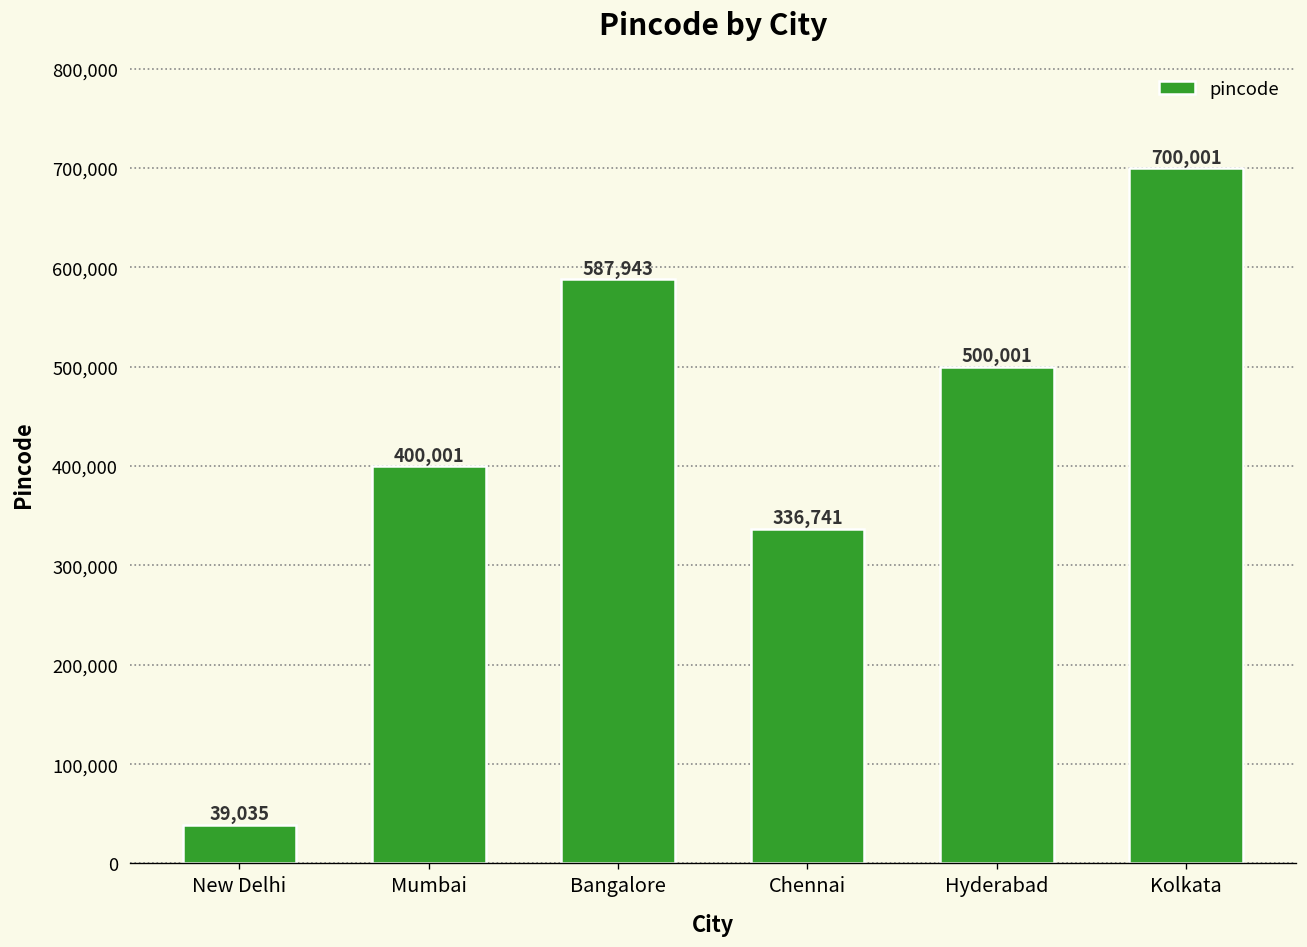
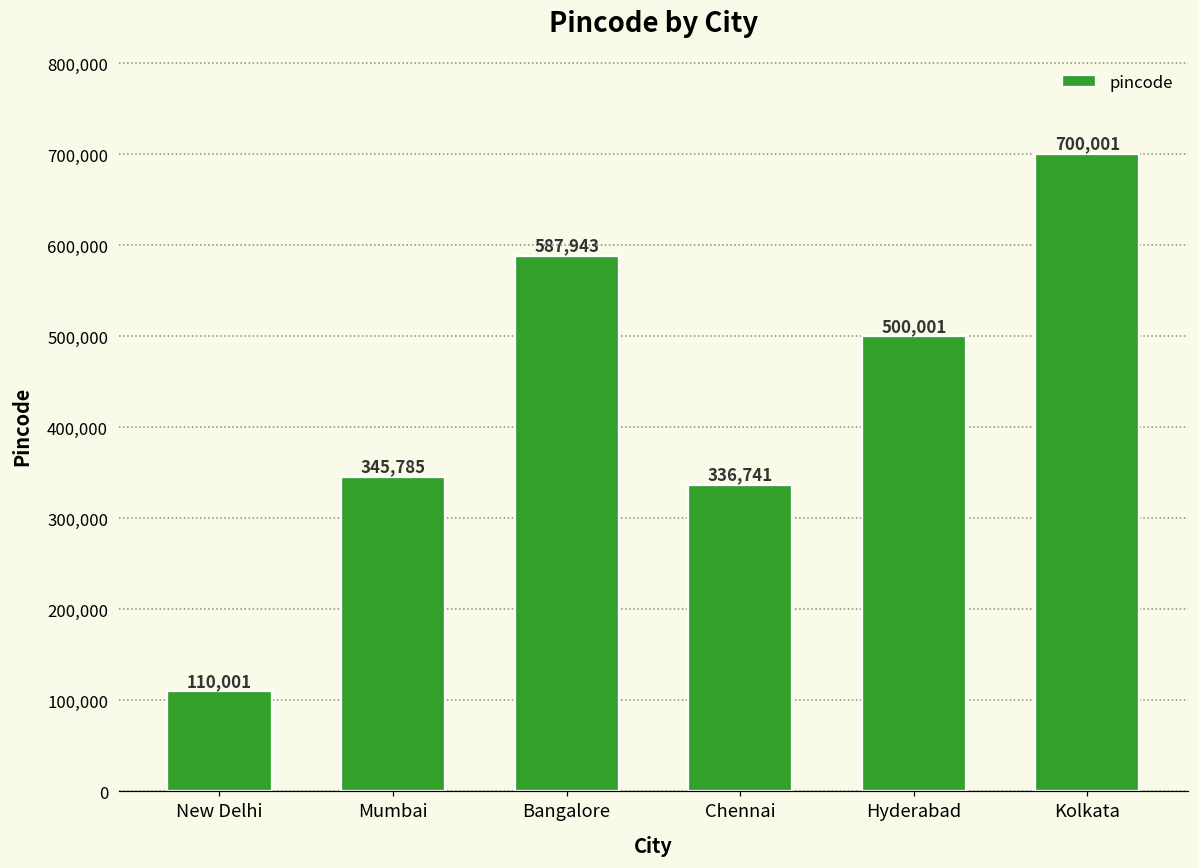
New Delhi: 39,035 -> 110,001
Mumbai: 400,001 -> 345,785
